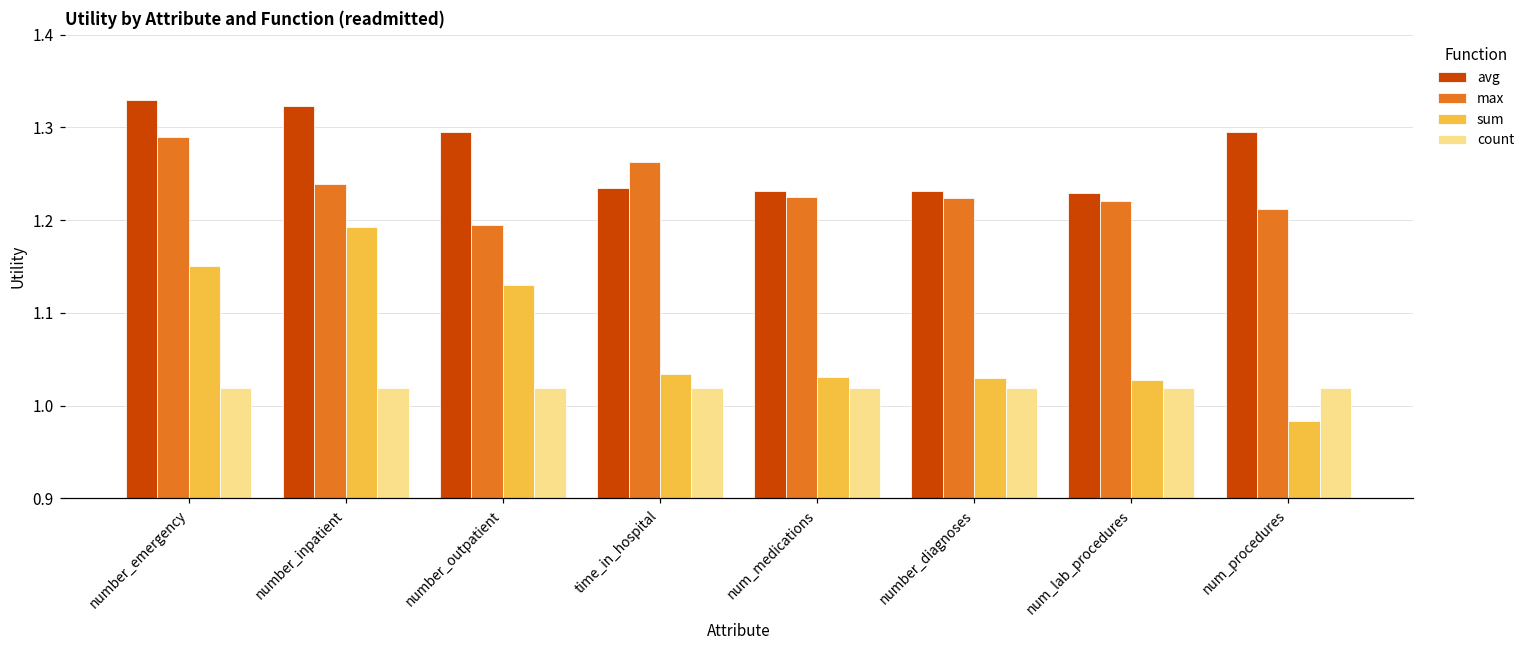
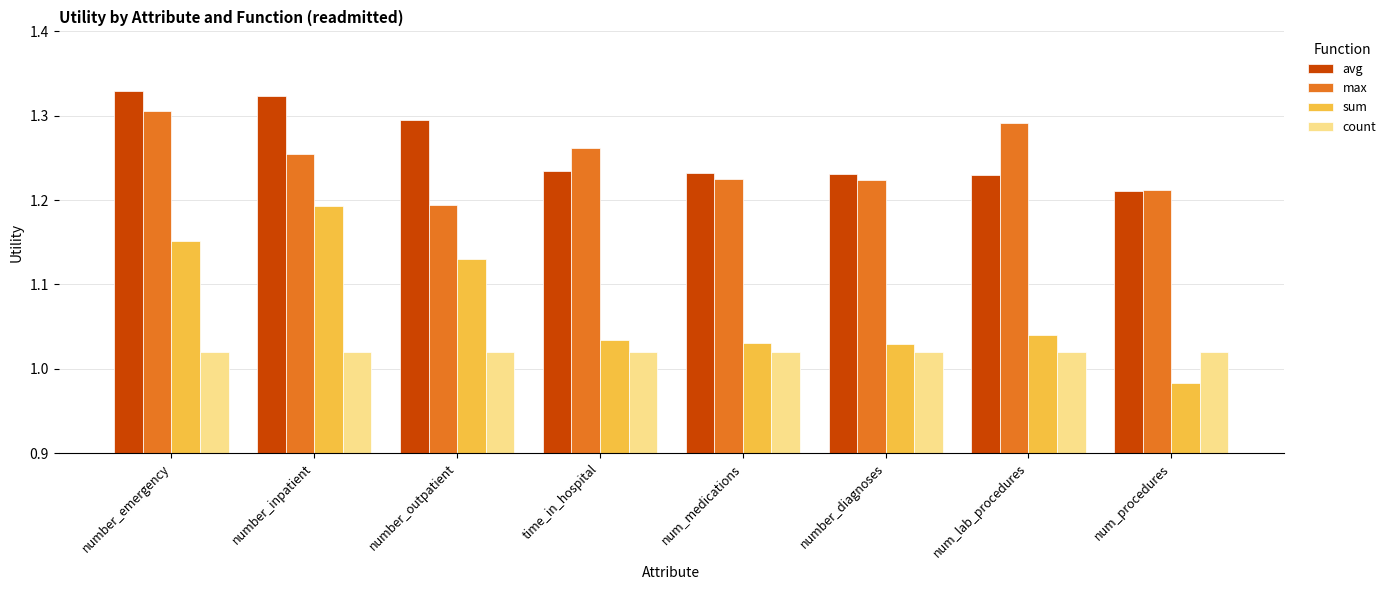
max, number_emergency: 1.29 -> 1.31
max, number_inpatient: 1.24 -> 1.25
max, num_lab_procedures: 1.22 -> 1.29
sum, num_lab_procedures: 1.03 -> 1.04
avg, num_procedures: 1.29 -> 1.21
